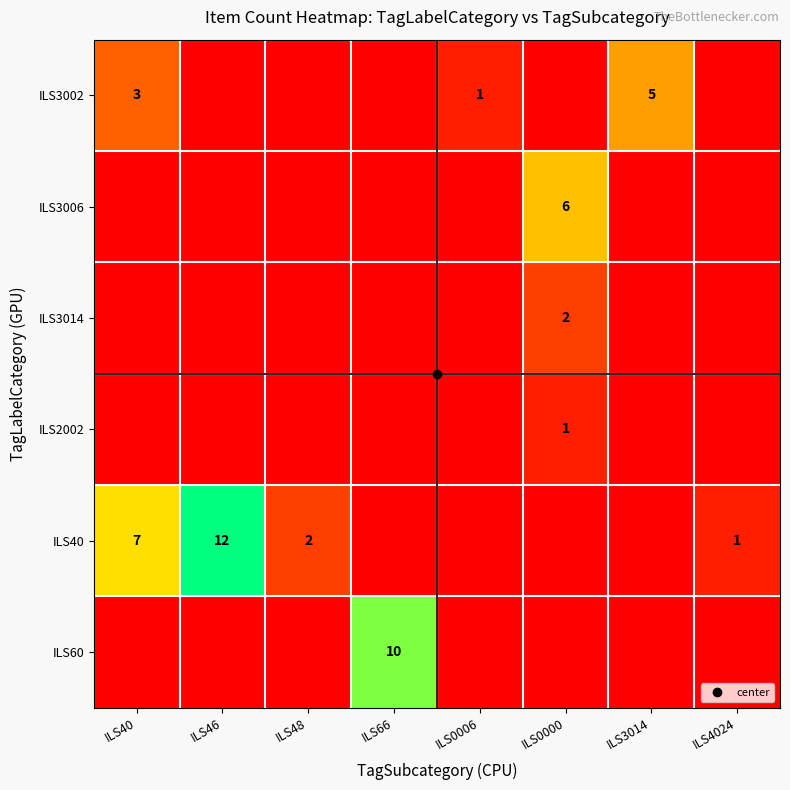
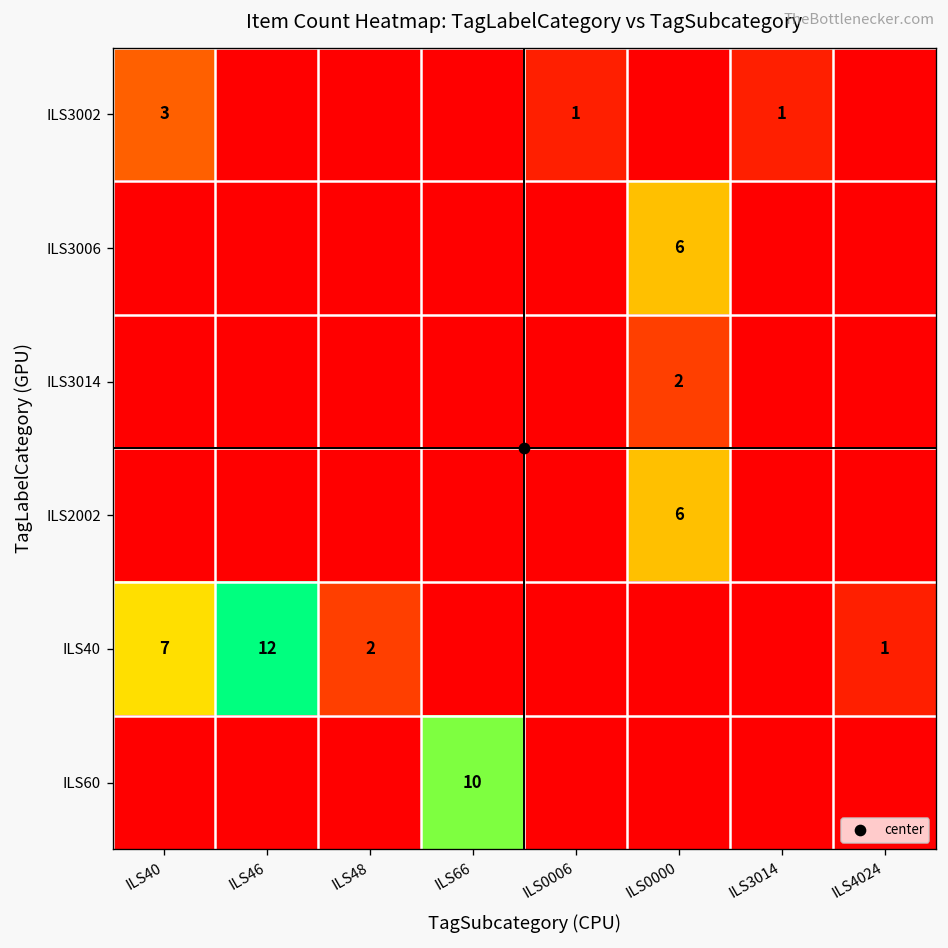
ILS3002, ILS3014: 5 -> 1
ILS2002, ILS0000: 1 -> 6
